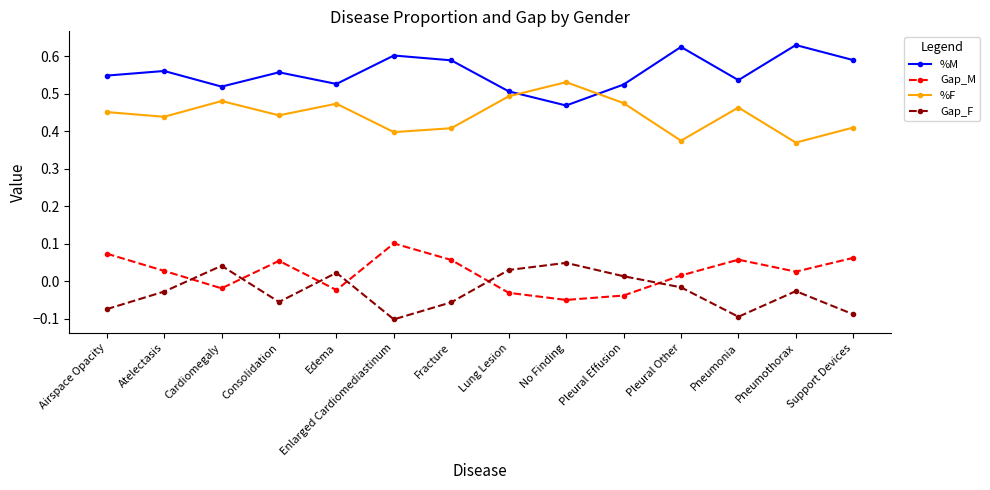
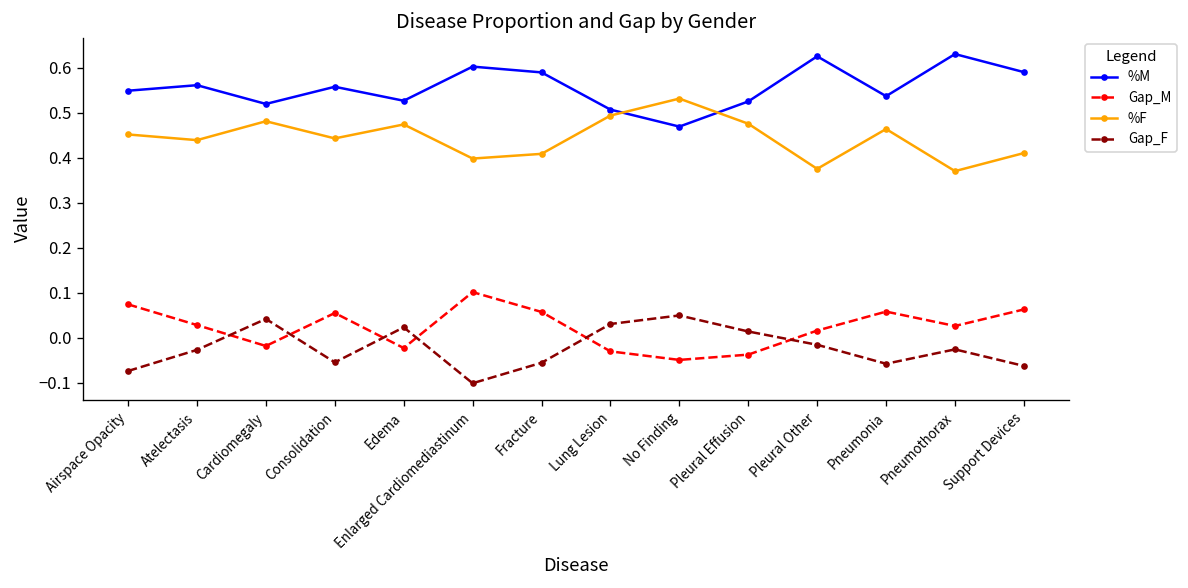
Gap_F, Pneumonia: -0.09 -> -0.06
Gap_F, Support Devices: -0.09 -> -0.06
